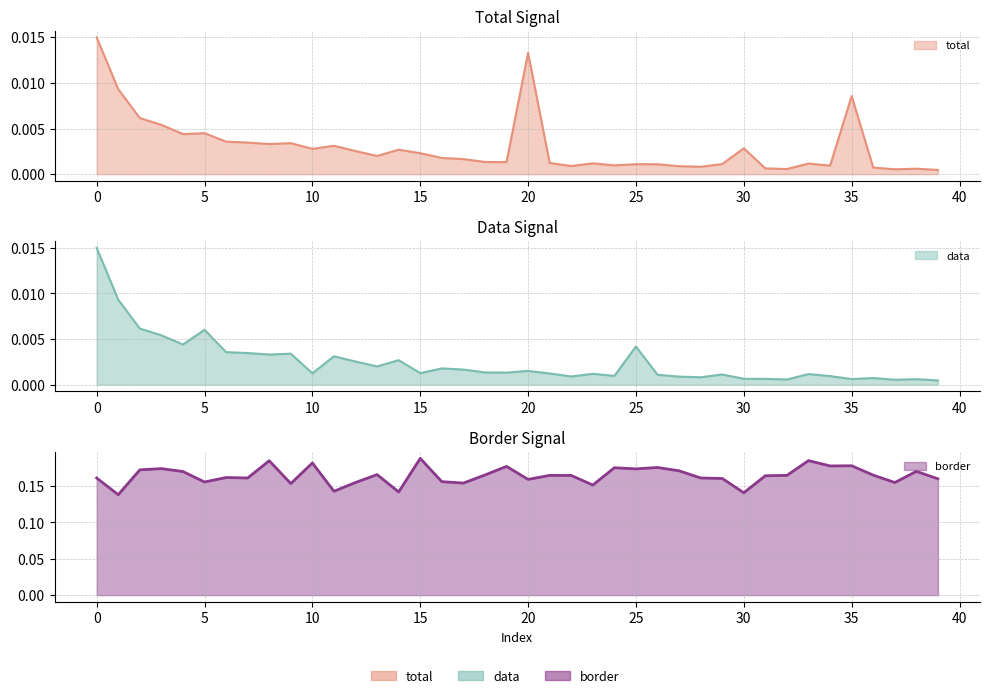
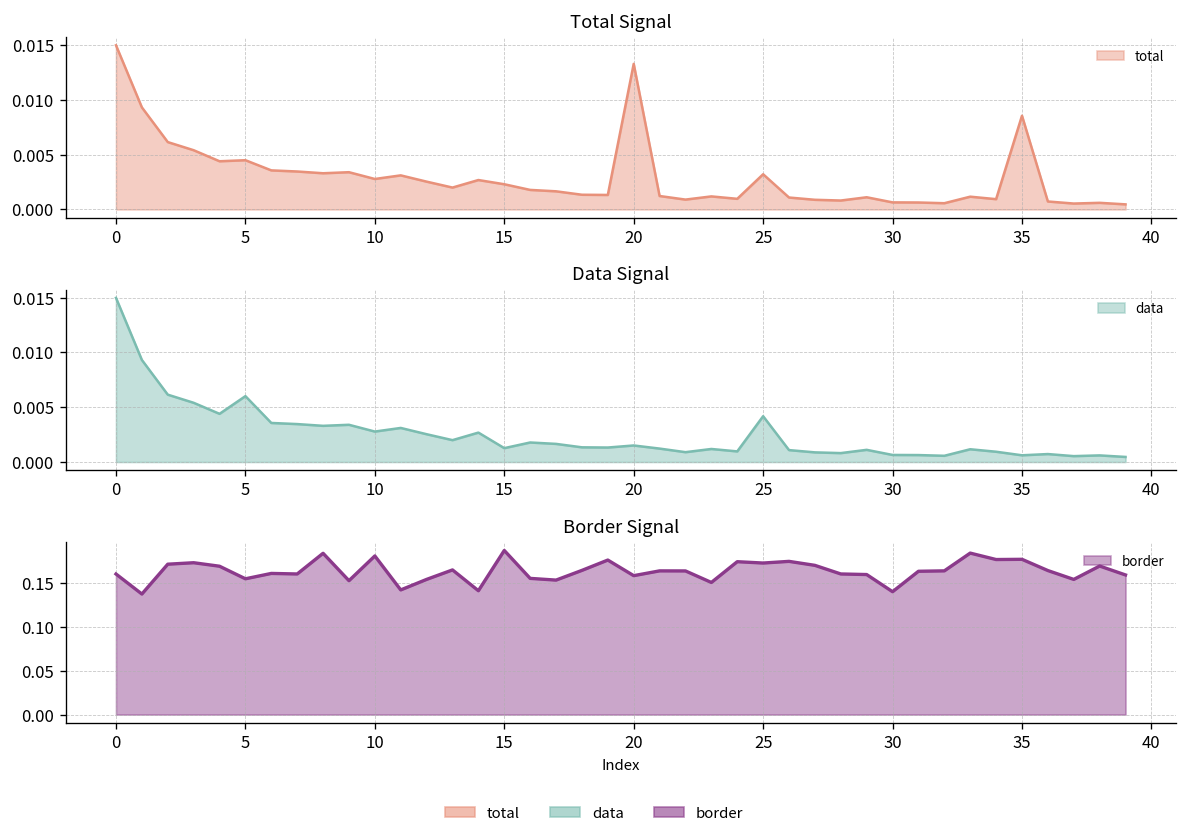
Total Signal, 25: 0.001 -> 0.003
Total Signal, 30: 0.003 -> 0.001
Data Signal, 10: 0.001 -> 0.003
